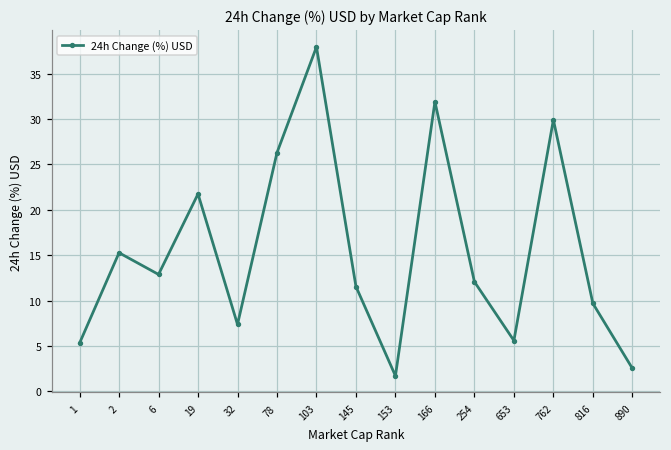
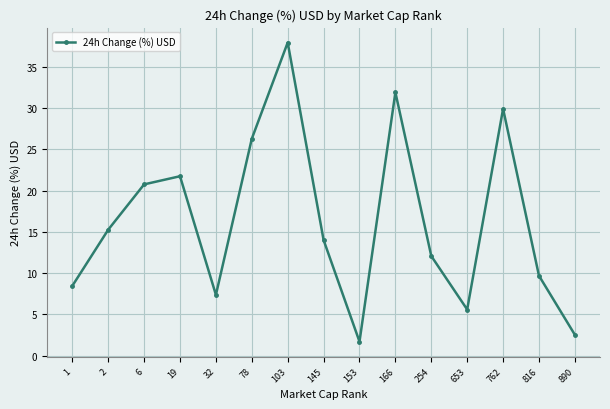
1: 5 -> 8
6: 13 -> 21
145: 12 -> 14
